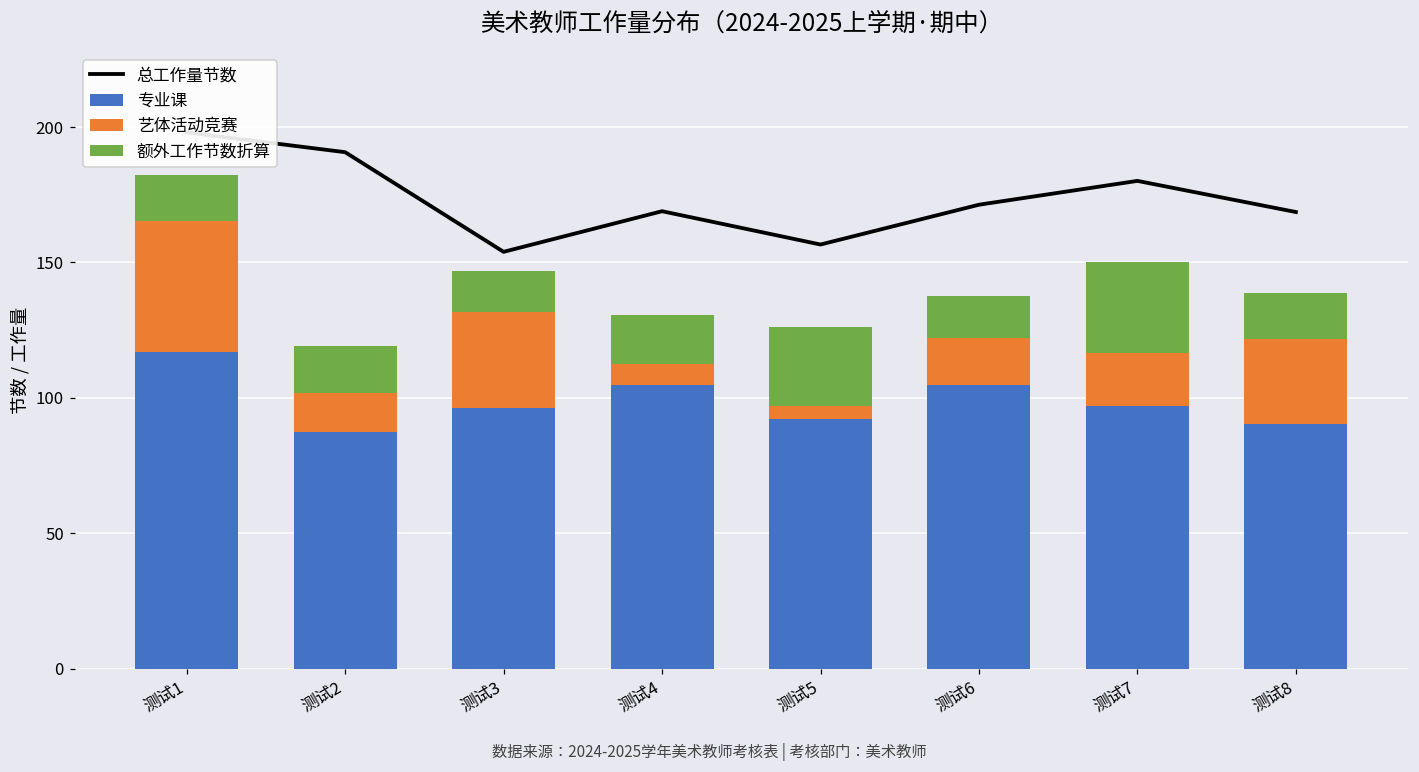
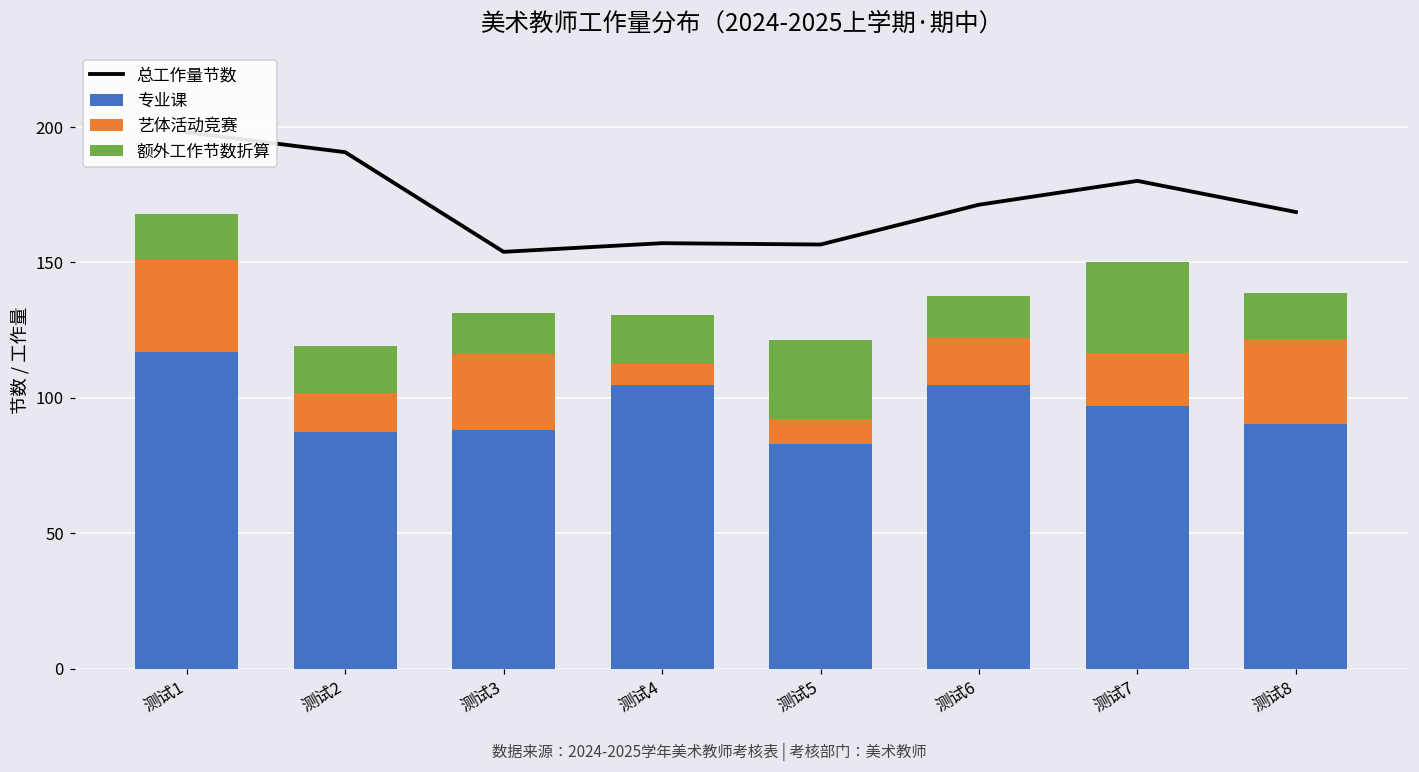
艺体活动竞赛, 测试1: 49 -> 34
专业课, 测试3: 96 -> 88
艺体活动竞赛, 测试3: 35 -> 28
总工作量节数, 测试4: 169 -> 157
专业课, 测试5: 92 -> 83
艺体活动竞赛, 测试5: 5 -> 9
